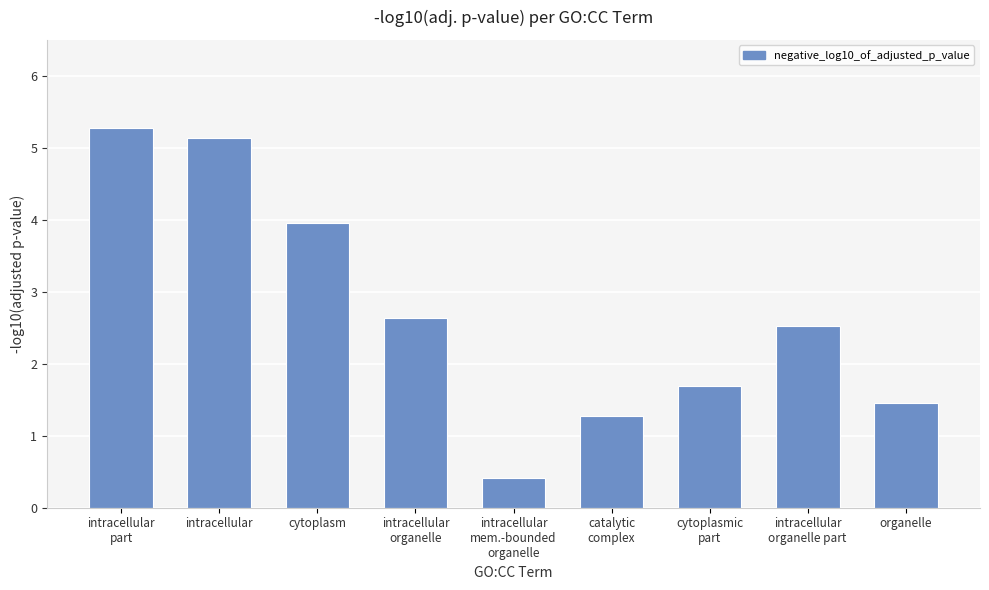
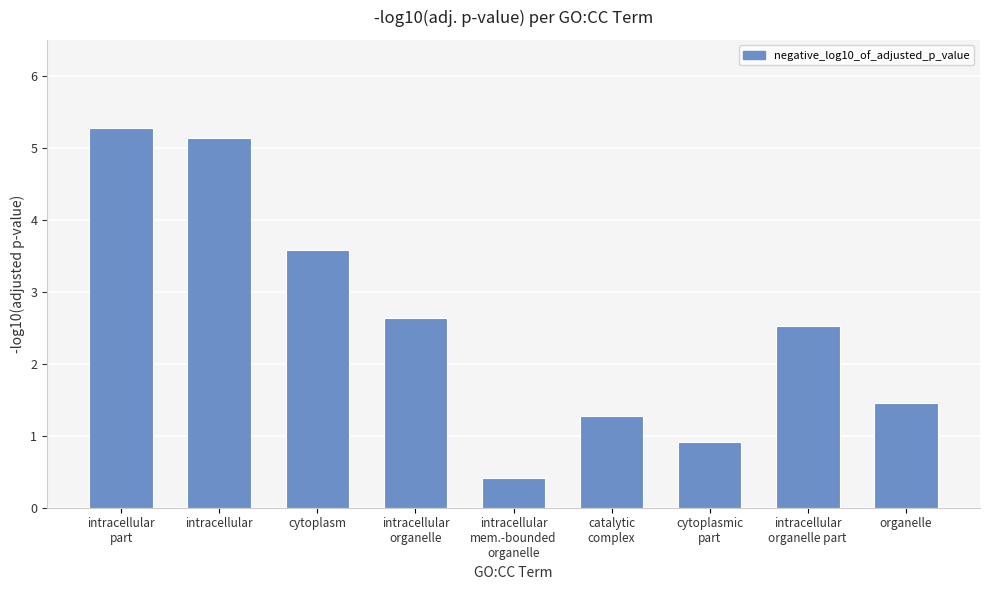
cytoplasm: 4.0 -> 3.6
cytoplasmic part: 1.7 -> 0.9
